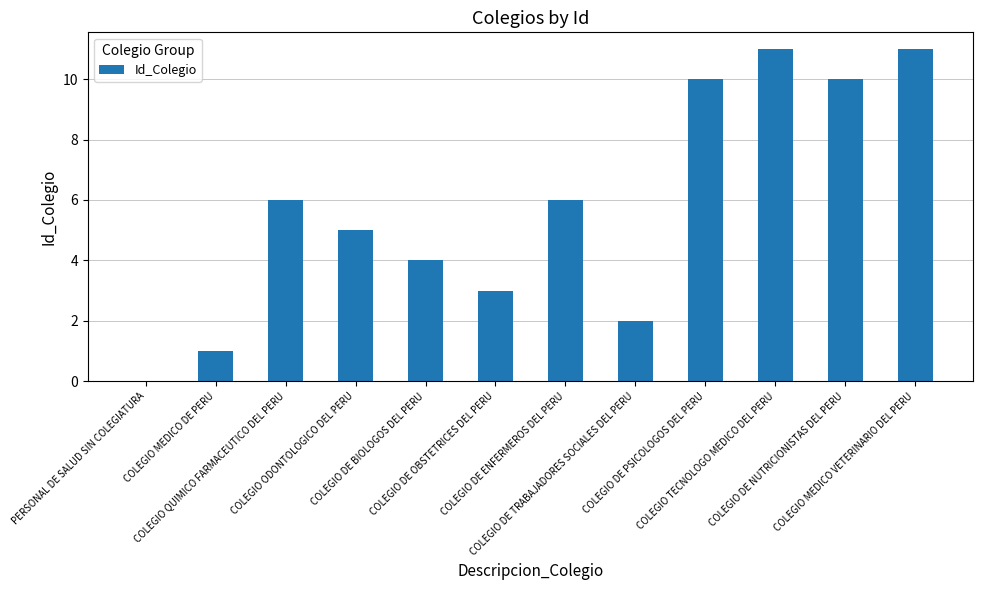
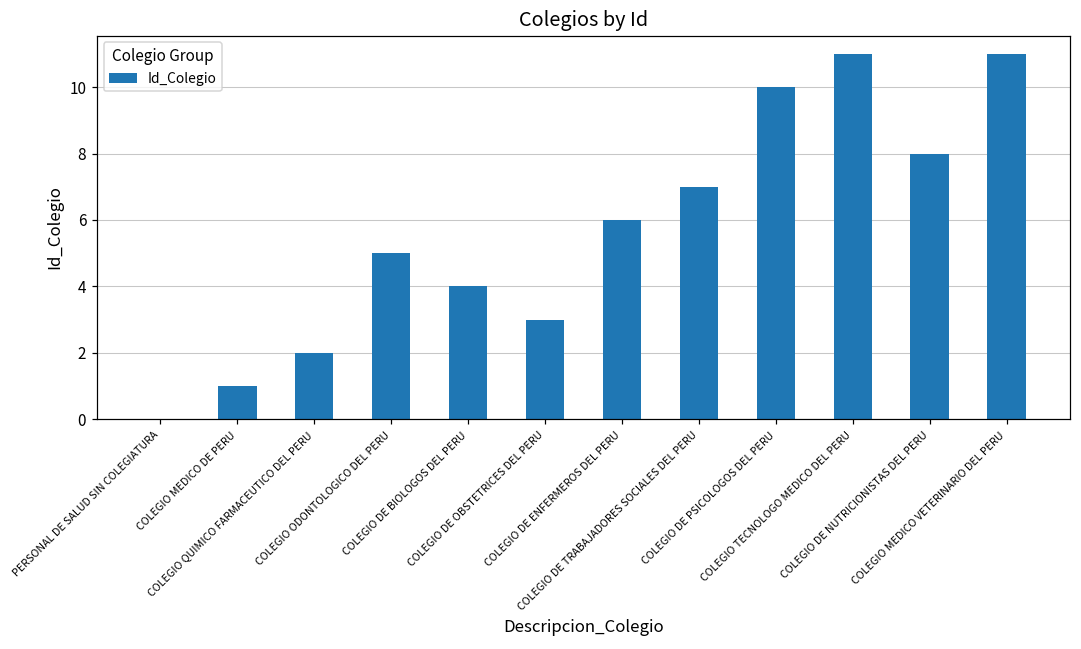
COLEGIO QUIMICO FARMACEUTICO DEL PERU: 6 -> 2
COLEGIO DE TRABAJADORES SOCIALES DEL PERU: 2 -> 7
COLEGIO DE NUTRICIONISTAS DEL PERU: 10 -> 8
